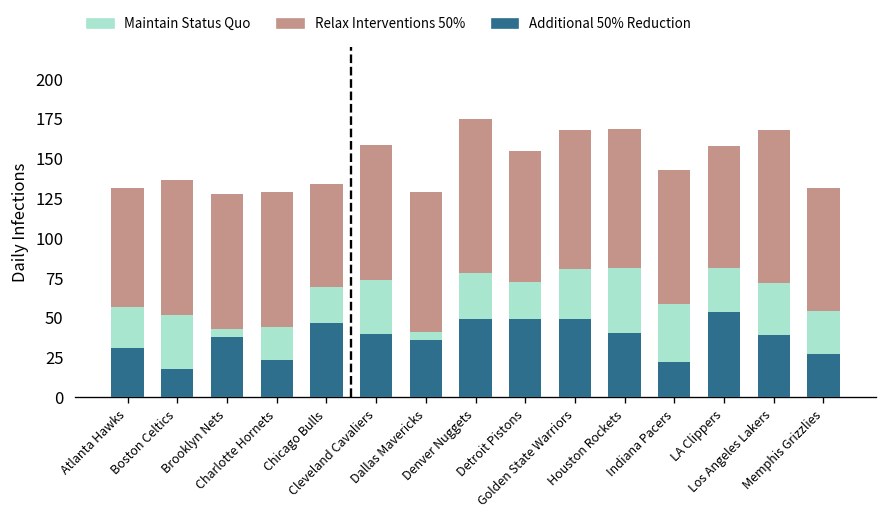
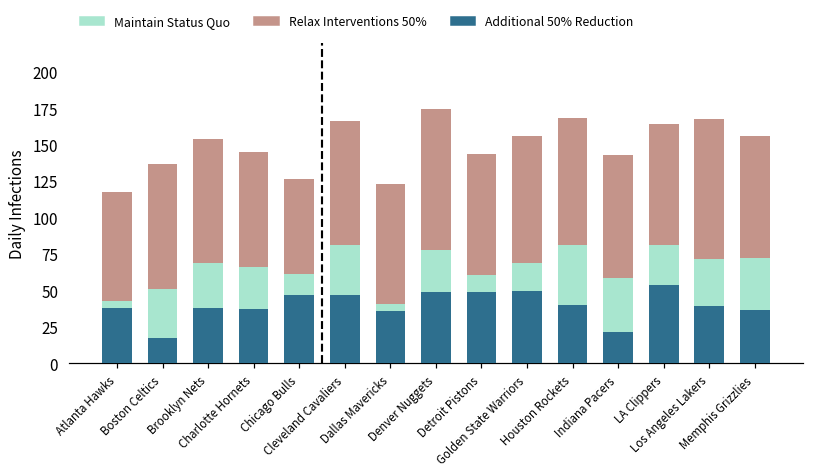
Additional 50% Reduction, Atlanta Hawks: 31 -> 38
Maintain Status Quo, Atlanta Hawks: 26 -> 5
Maintain Status Quo, Brooklyn Nets: 5 -> 31
Additional 50% Reduction, Charlotte Hornets: 23 -> 38
Maintain Status Quo, Charlotte Hornets: 21 -> 29
Relax Interventions 50%, Charlotte Hornets: 85 -> 79
Maintain Status Quo, Chicago Bulls: 22 -> 15
Additional 50% Reduction, Cleveland Cavaliers: 40 -> 47
Relax Interventions 50%, Dallas Mavericks: 89 -> 82
Maintain Status Quo, Detroit Pistons: 23 -> 12
Maintain Status Quo, Golden State Warriors: 31 -> 20
Relax Interventions 50%, LA Clippers: 77 -> 83
Additional 50% Reduction, Memphis Grizzlies: 28 -> 36
Maintain Status Quo, Memphis Grizzlies: 27 -> 36
Relax Interventions 50%, Memphis Grizzlies: 77 -> 84
